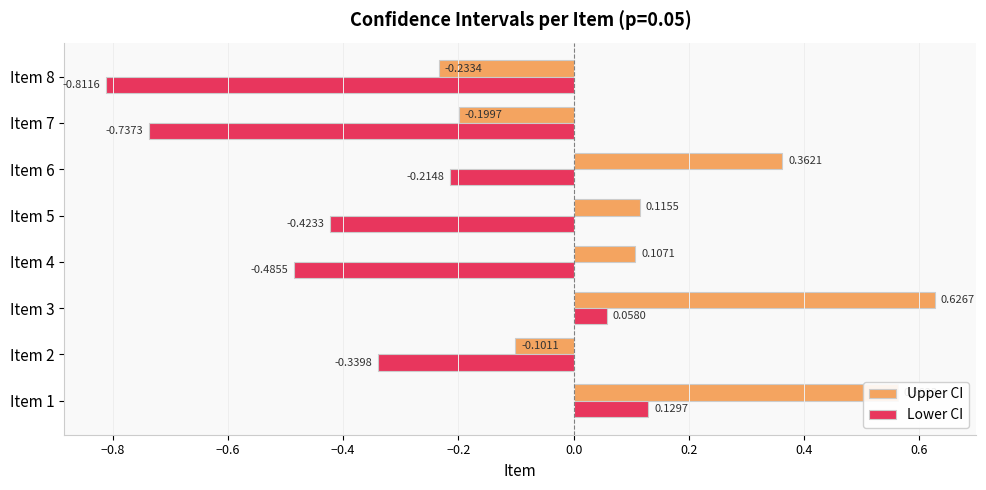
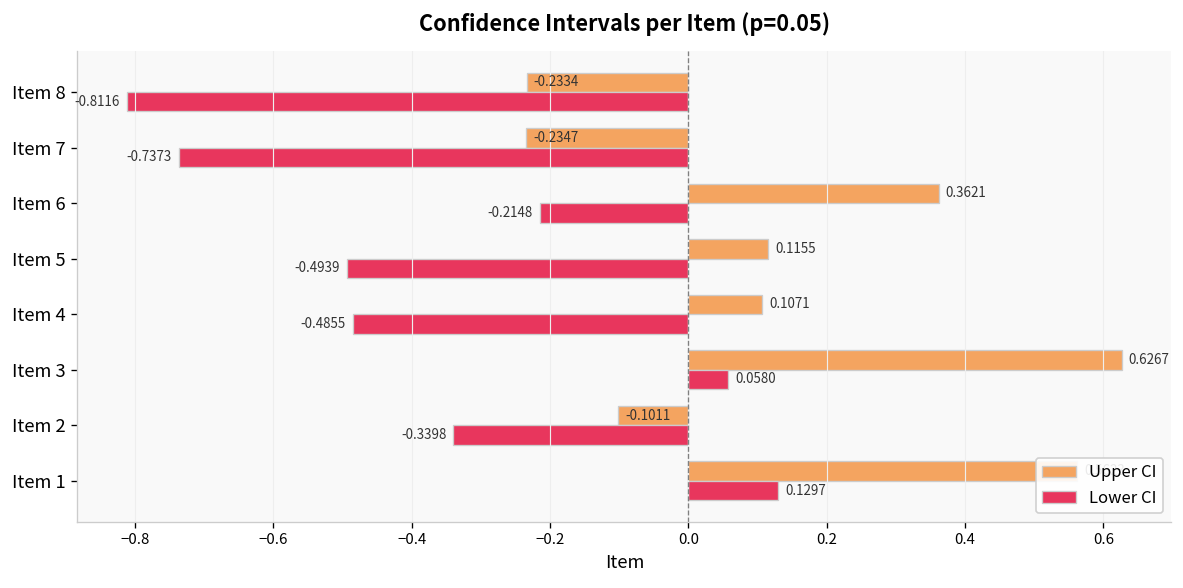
Upper CI, Item 7: -0.1997 -> -0.2347
Lower CI, Item 5: -0.4233 -> -0.4939
